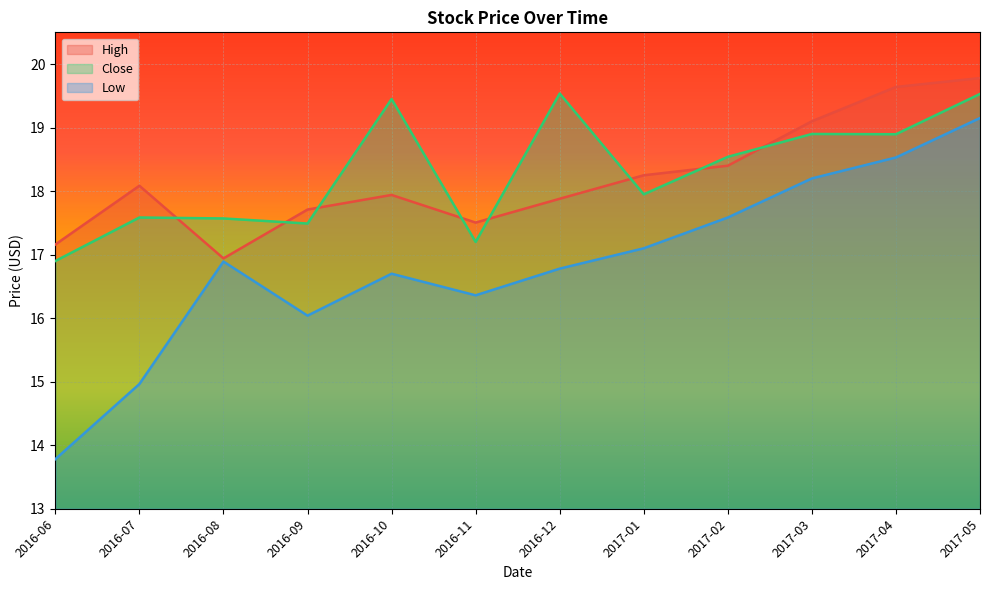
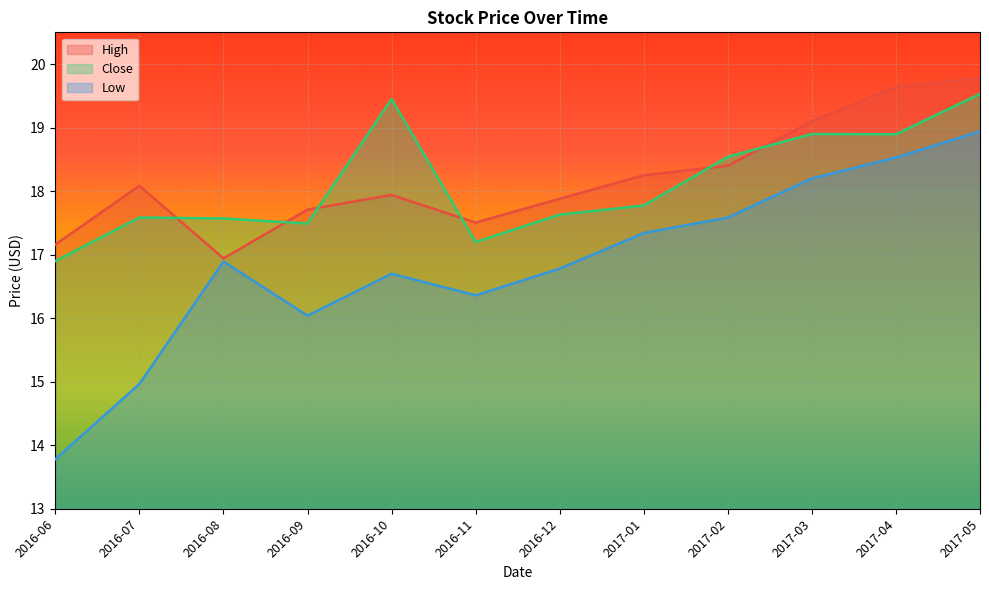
Close, 2016-12: 19.5 -> 17.6
Close, 2017-01: 18.0 -> 17.8
Low, 2017-01: 17.1 -> 17.3
Low, 2017-05: 19.2 -> 18.9
